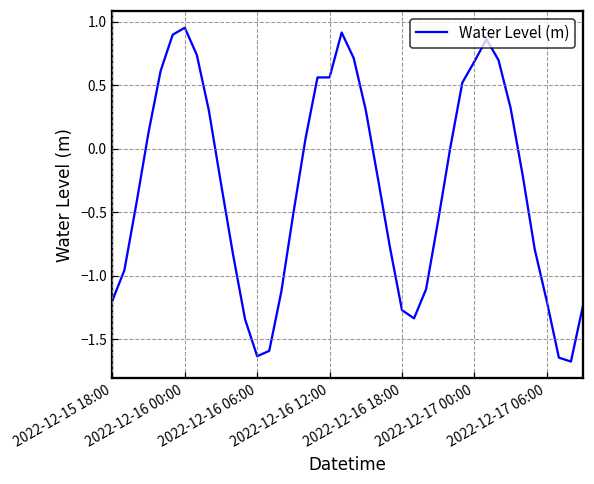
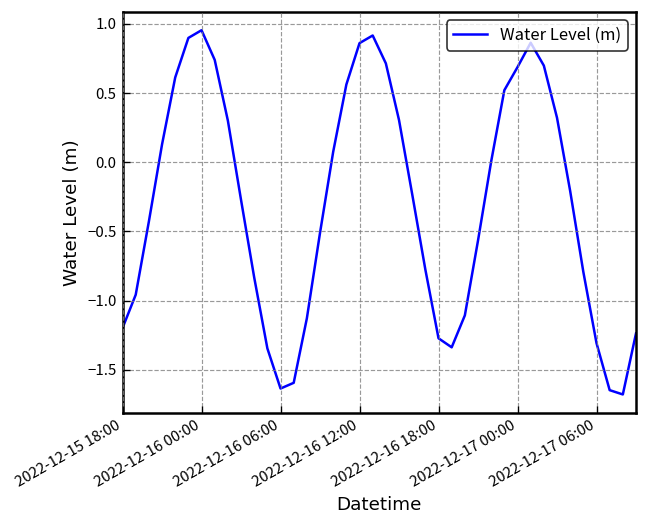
2022-12-16 12:00: 0.56 -> 0.86
2022-12-17 06:00: -1.20 -> -1.31
